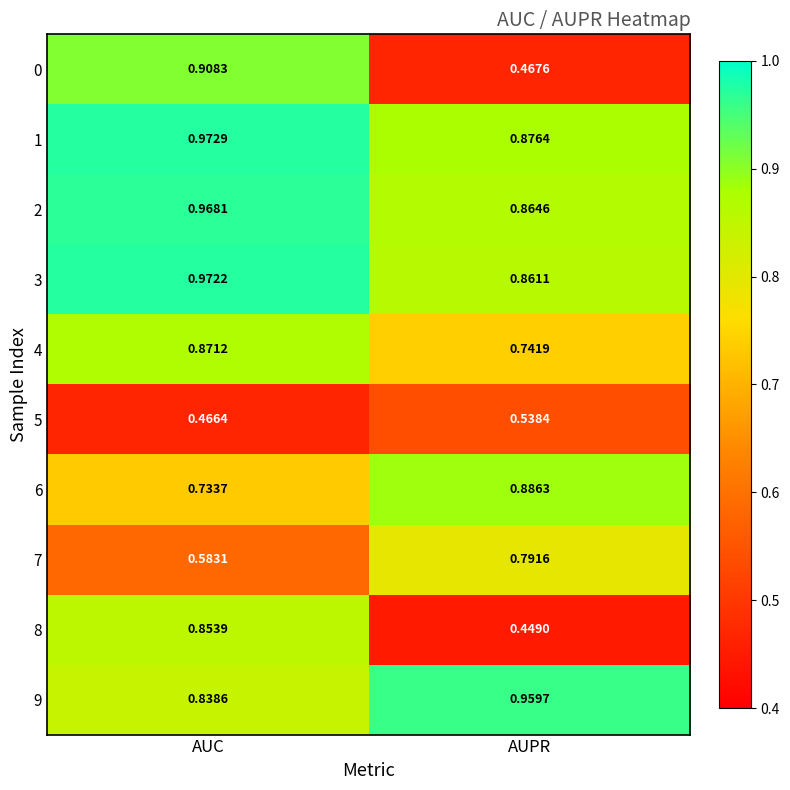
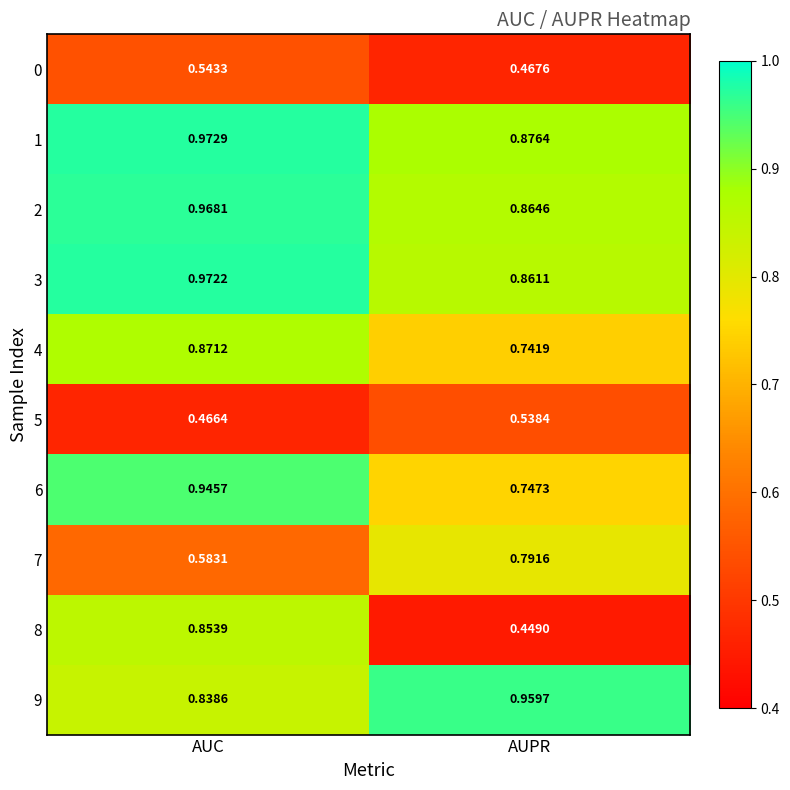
0, AUC: 0.9083 -> 0.5433
6, AUC: 0.7337 -> 0.9457
6, AUPR: 0.8863 -> 0.7473
